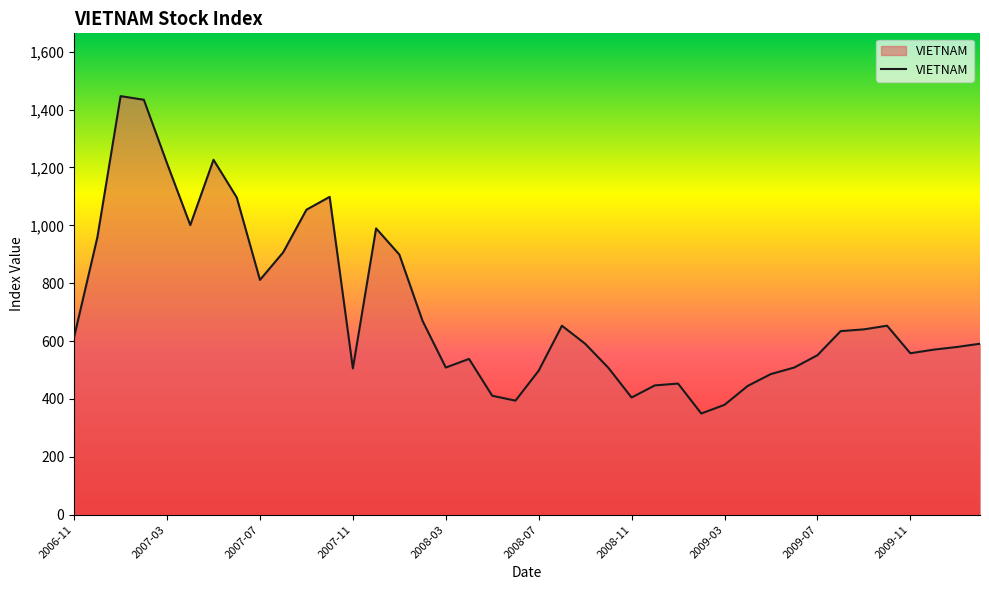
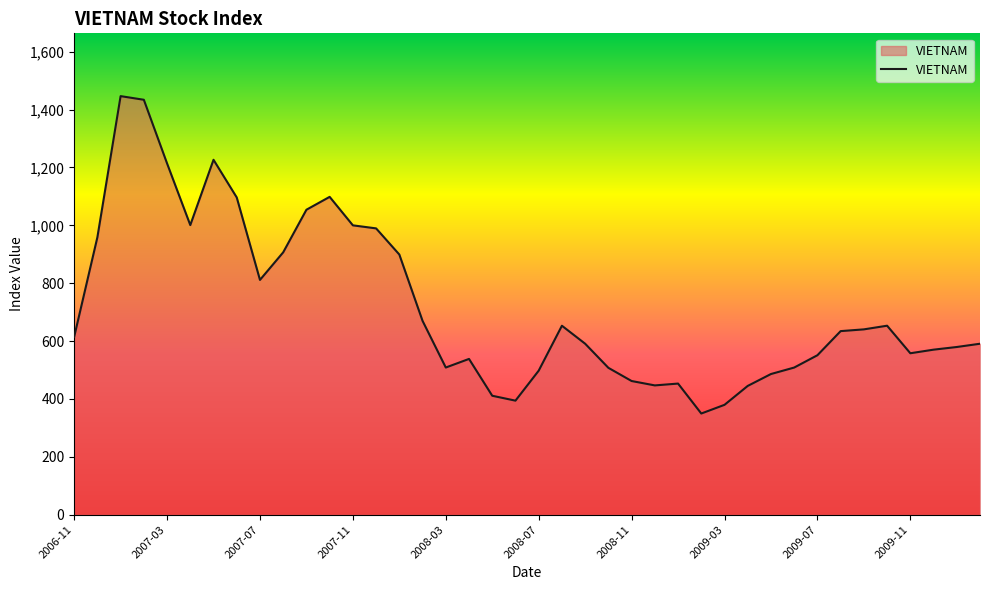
2007-11: 510 -> 1,000
2008-11: 410 -> 460
